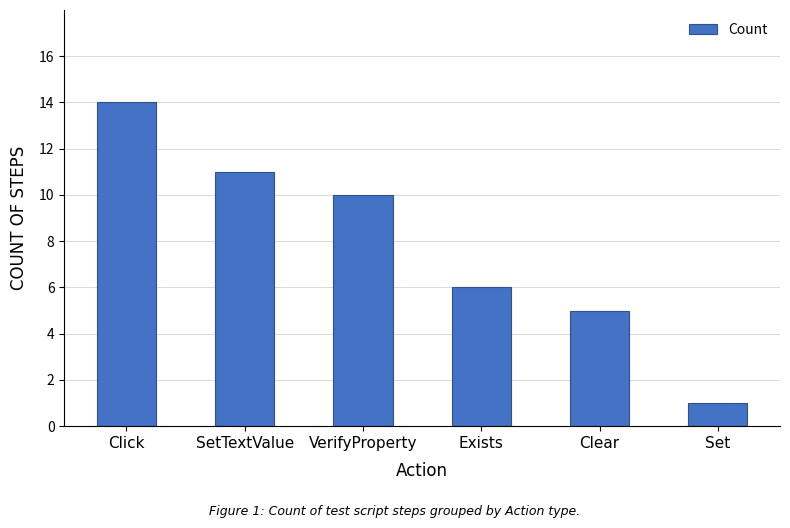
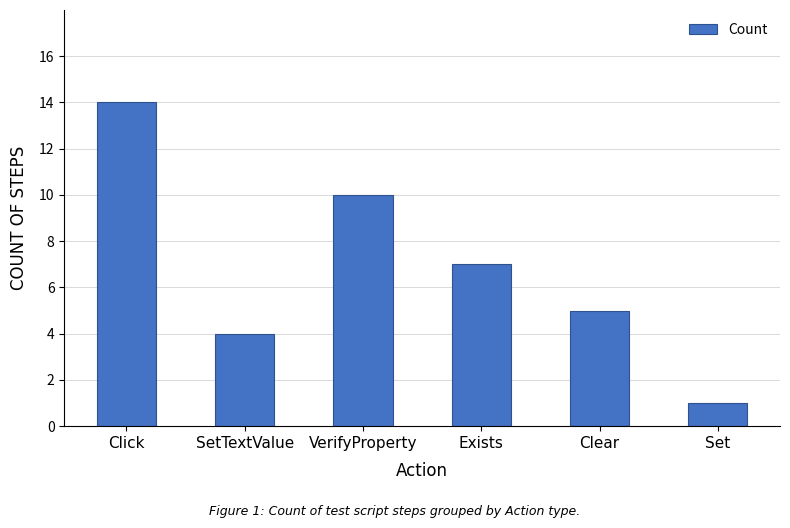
SetTextValue: 11 -> 4
Exists: 6 -> 7
